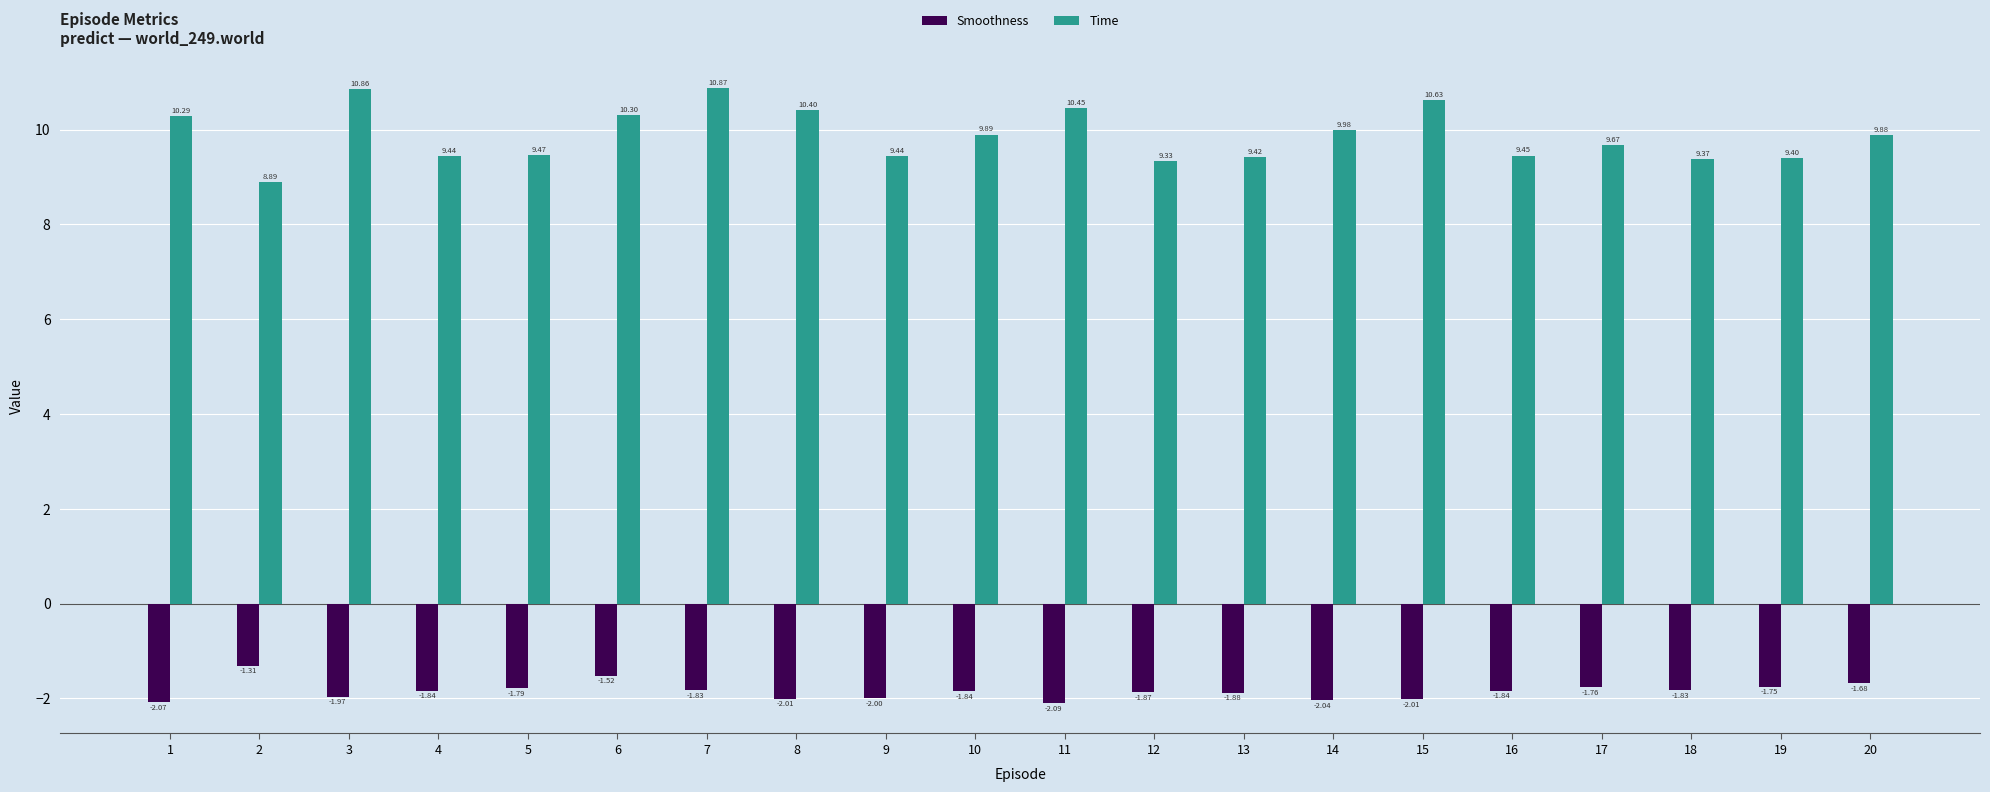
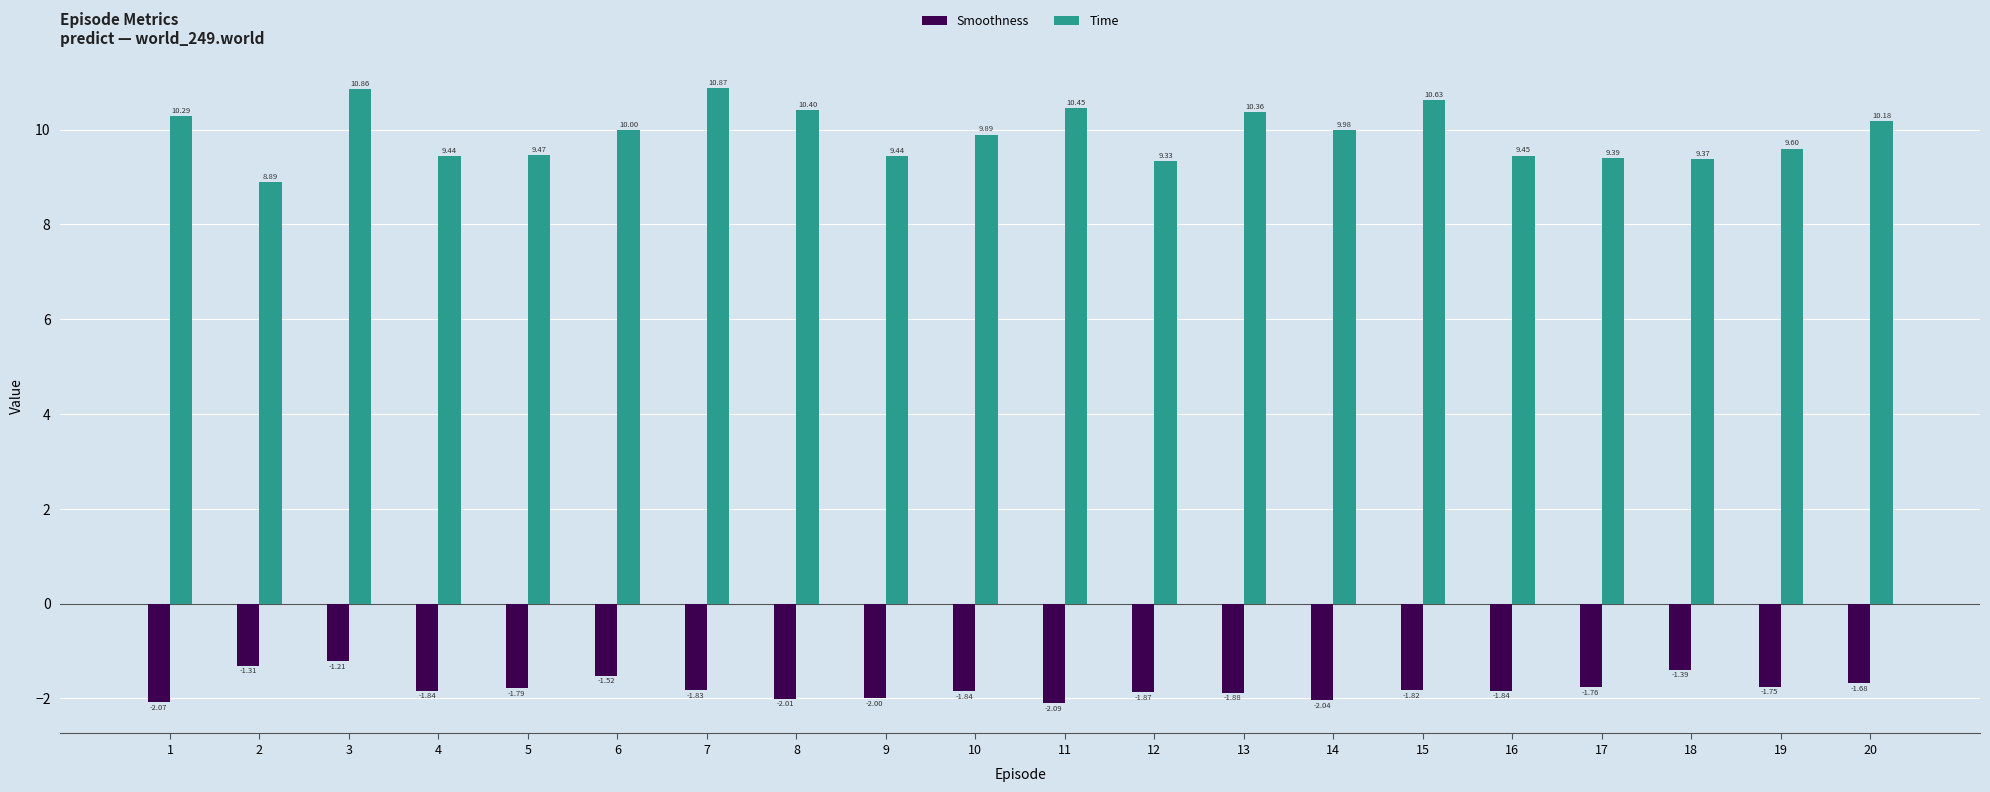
Smoothness, 3: -1.97 -> -1.21
Time, 6: 10.30 -> 10.00
Time, 13: 9.42 -> 10.36
Smoothness, 15: -2.01 -> -1.82
Time, 17: 9.67 -> 9.39
Smoothness, 18: -1.83 -> -1.39
Time, 19: 9.40 -> 9.60
Time, 20: 9.88 -> 10.18
